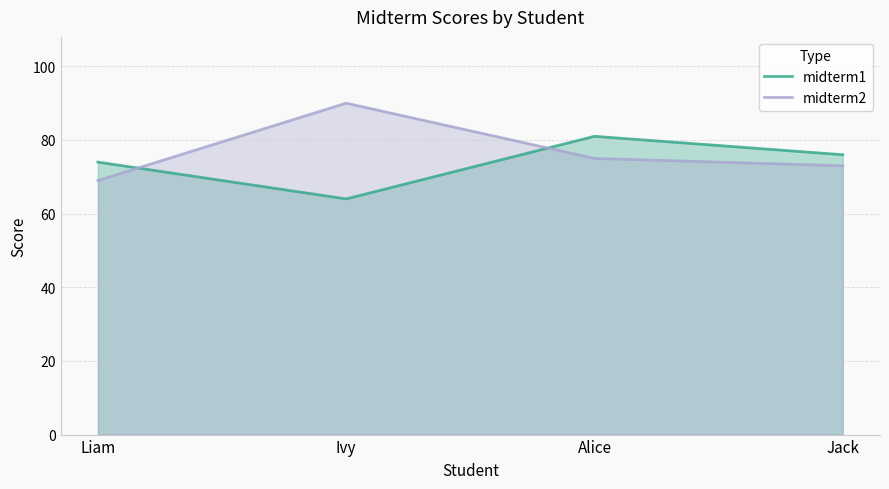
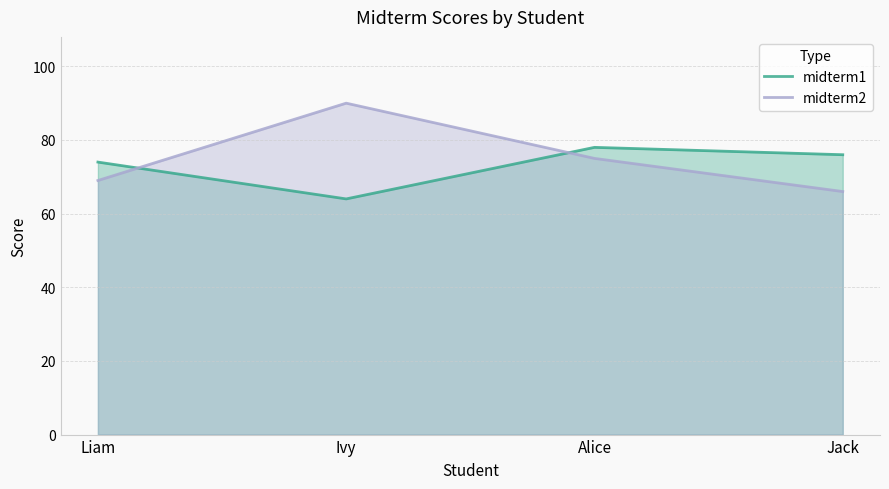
midterm1, Alice: 81 -> 78
midterm2, Jack: 73 -> 66
